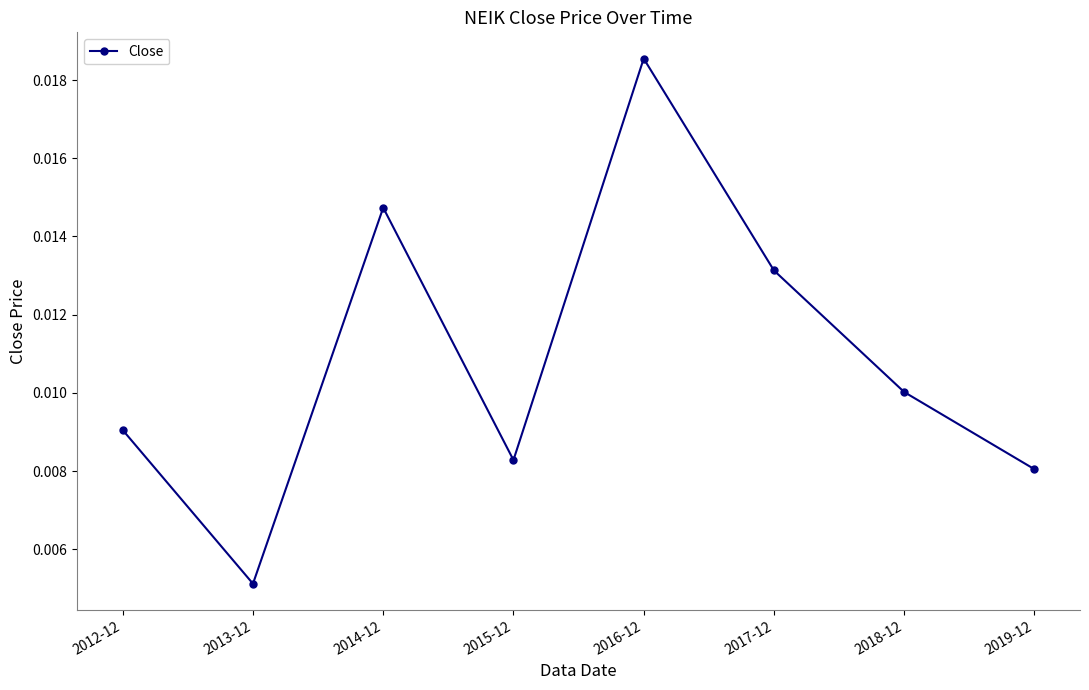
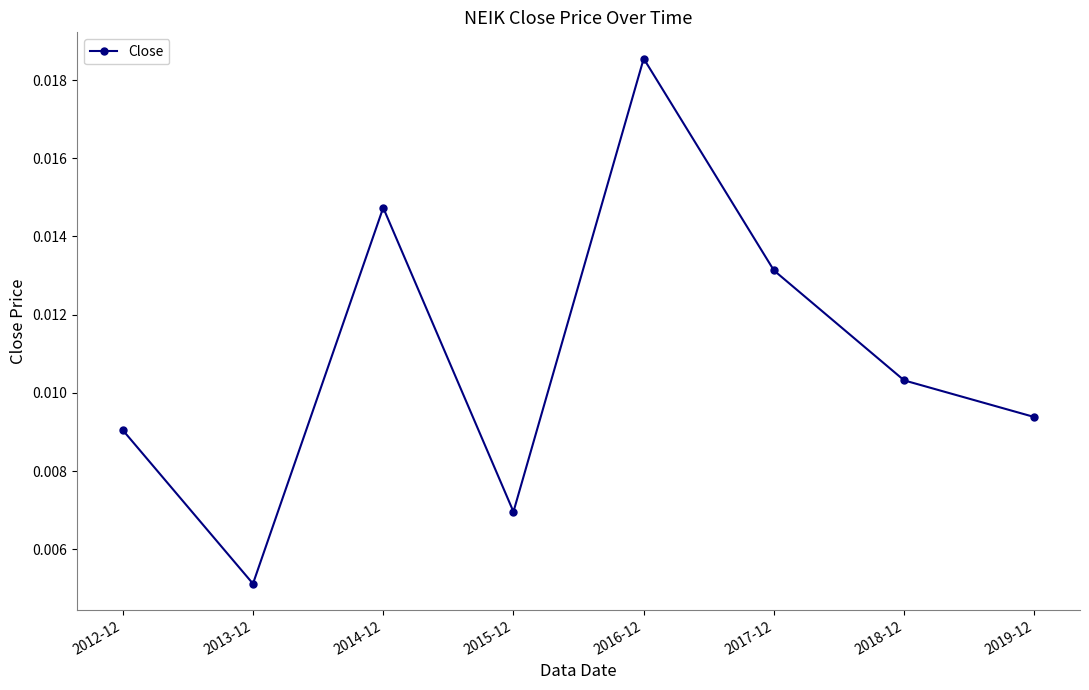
2015-12: 0.0083 -> 0.0070
2018-12: 0.0100 -> 0.0103
2019-12: 0.0080 -> 0.0094
